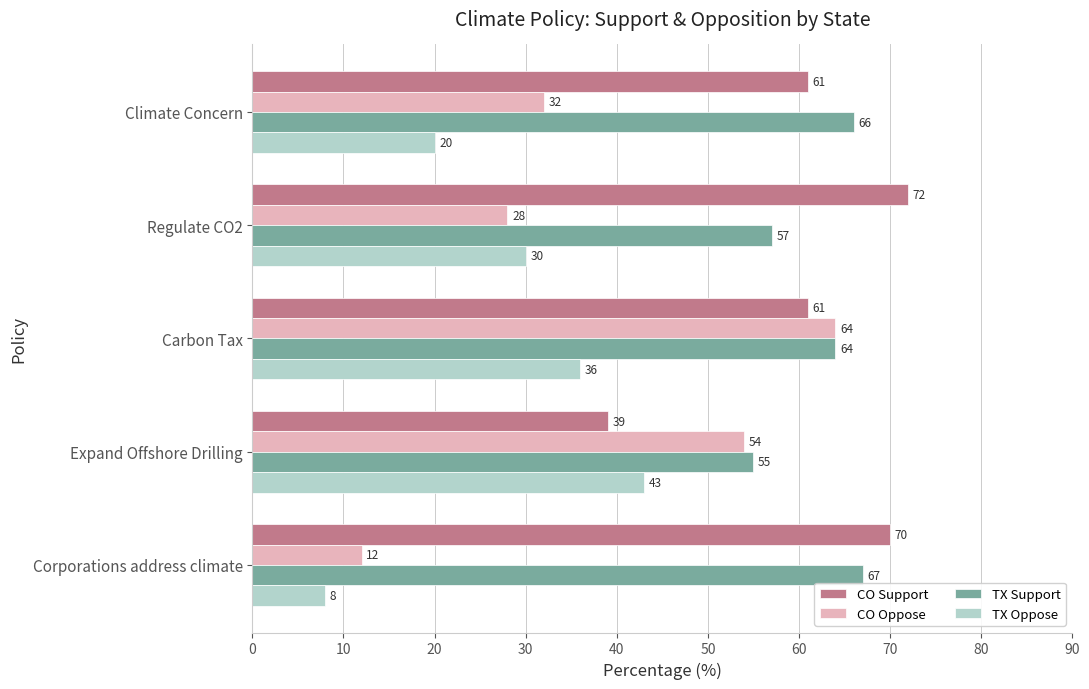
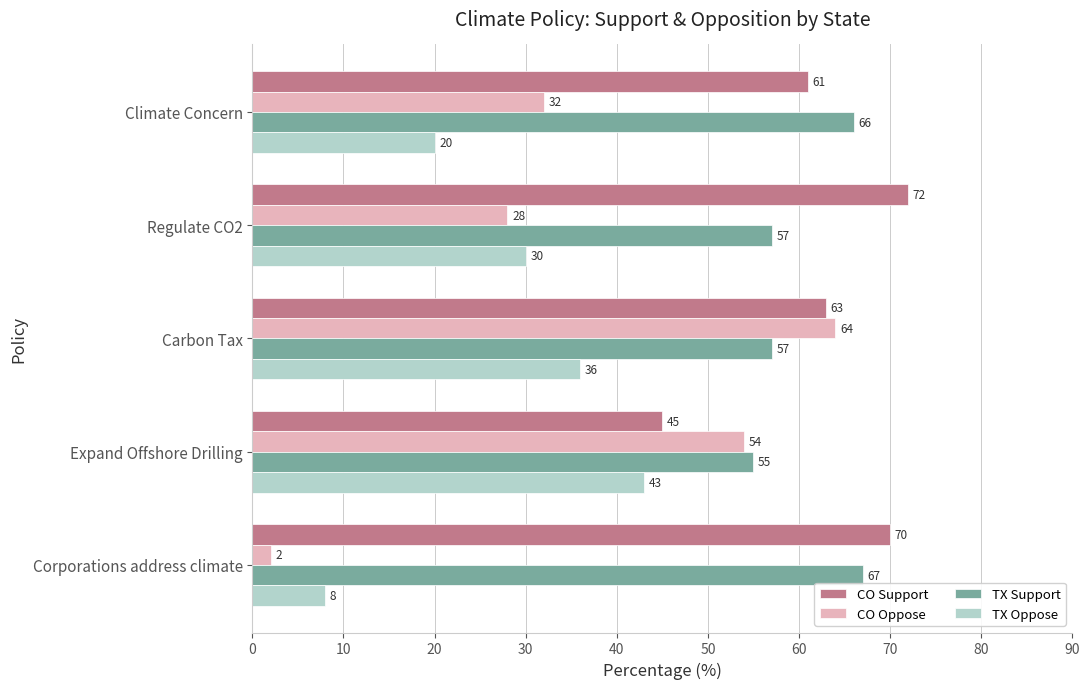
CO Support, Carbon Tax: 61 -> 63
TX Support, Carbon Tax: 64 -> 57
CO Support, Expand Offshore Drilling: 39 -> 45
CO Oppose, Corporations address climate: 12 -> 2
